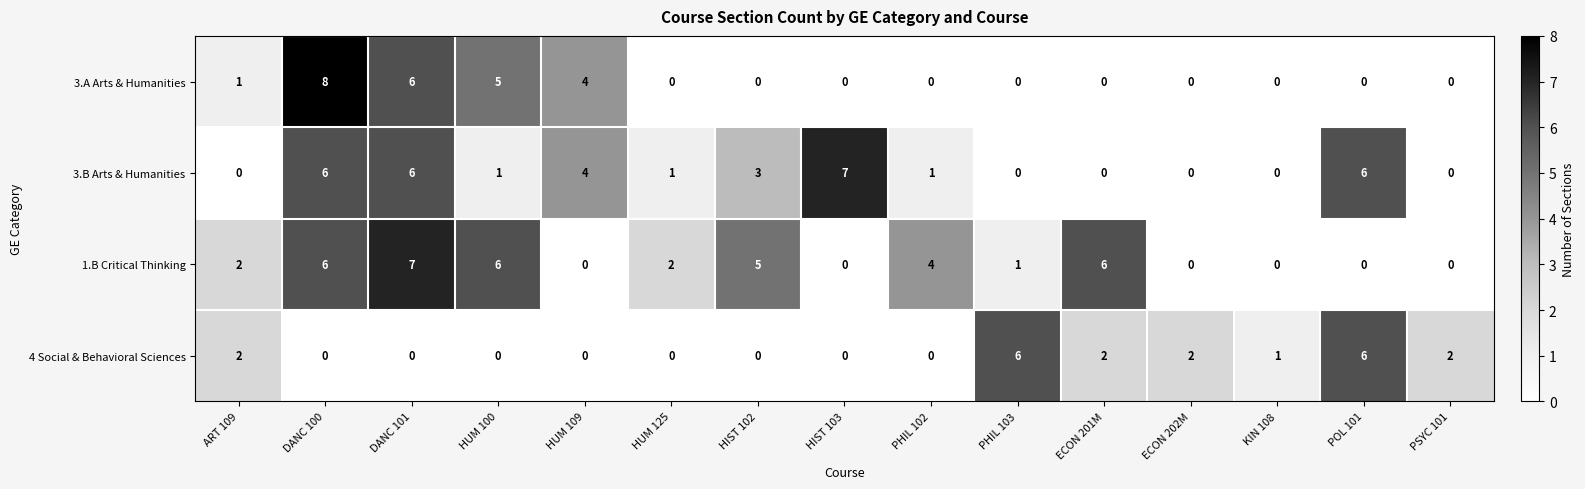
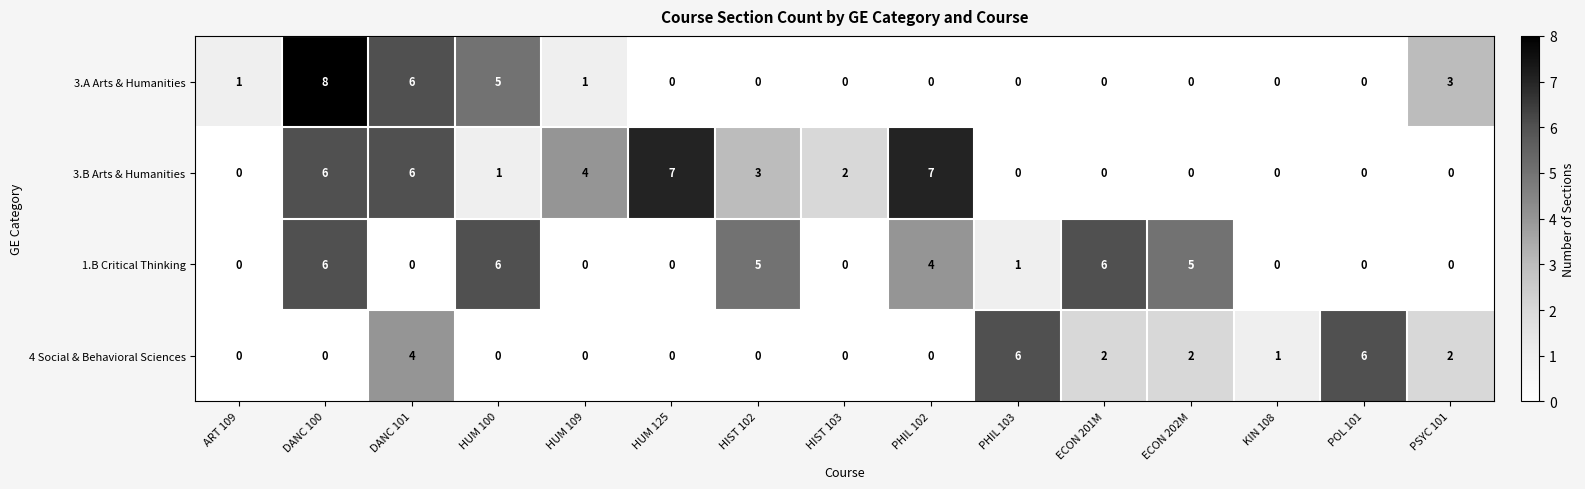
3.A Arts & Humanities, HUM 109: 4 -> 1
3.A Arts & Humanities, PSYC 101: 0 -> 3
3.B Arts & Humanities, HUM 125: 1 -> 7
3.B Arts & Humanities, HIST 103: 7 -> 2
3.B Arts & Humanities, PHIL 102: 1 -> 7
3.B Arts & Humanities, POL 101: 6 -> 0
1.B Critical Thinking, ART 109: 2 -> 0
1.B Critical Thinking, DANC 101: 7 -> 0
1.B Critical Thinking, HUM 125: 2 -> 0
1.B Critical Thinking, ECON 202M: 0 -> 5
4 Social & Behavioral Sciences, ART 109: 2 -> 0
4 Social & Behavioral Sciences, DANC 101: 0 -> 4
